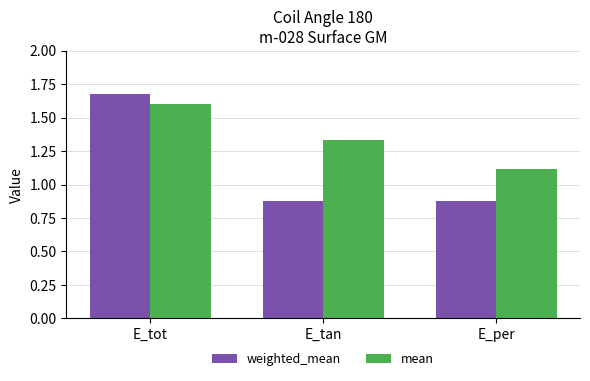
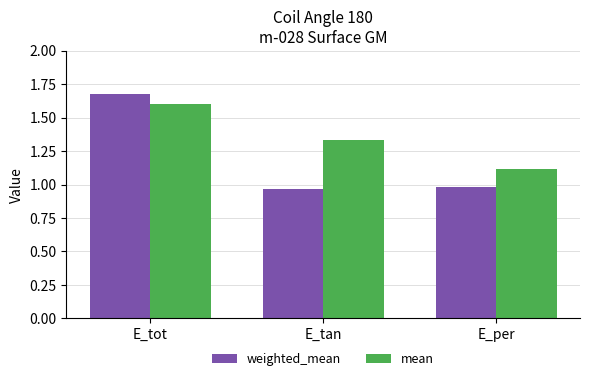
weighted_mean, E_tan: 0.88 -> 0.96
weighted_mean, E_per: 0.88 -> 0.98
